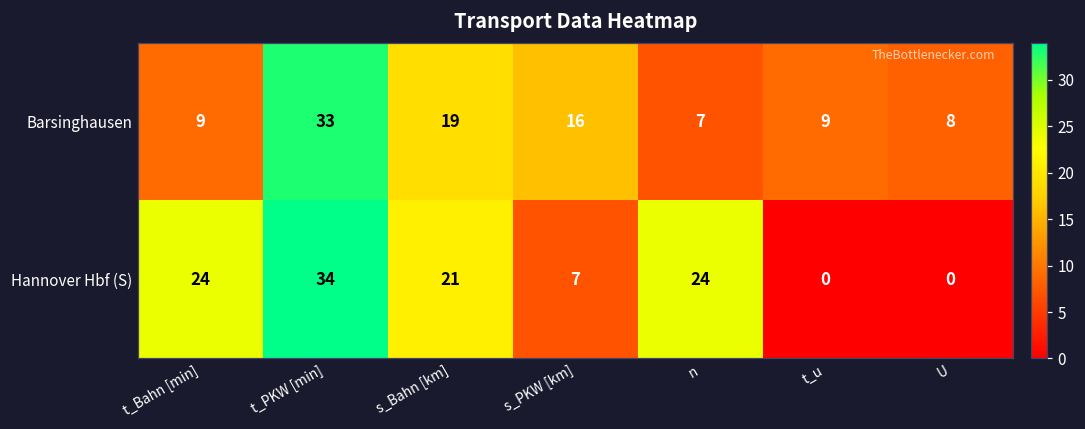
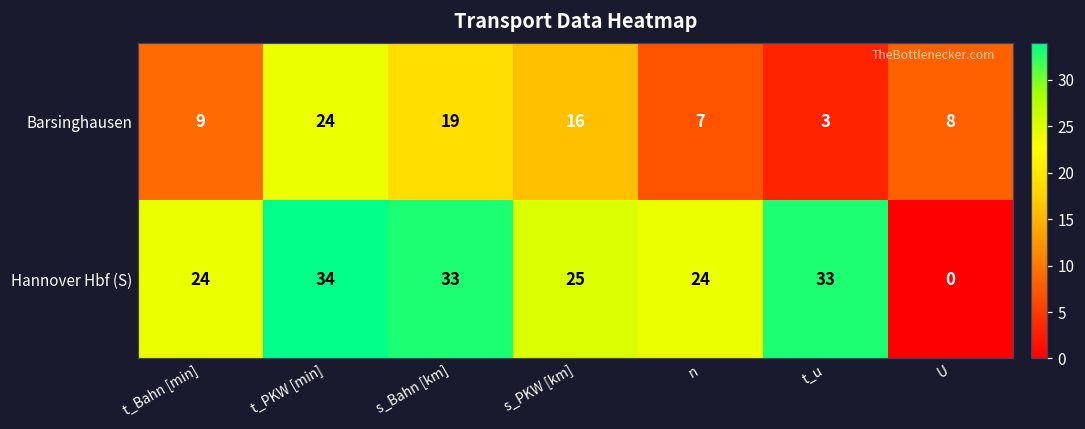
Barsinghausen, t_PKW [min]: 33 -> 24
Barsinghausen, t_u: 9 -> 3
Hannover Hbf (S), s_Bahn [km]: 21 -> 33
Hannover Hbf (S), s_PKW [km]: 7 -> 25
Hannover Hbf (S), t_u: 0 -> 33
